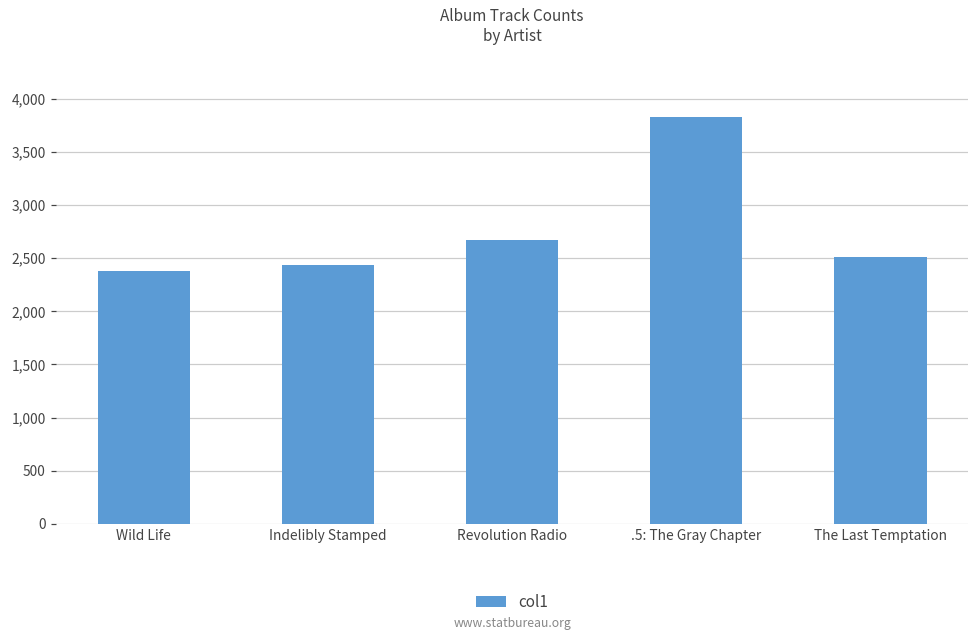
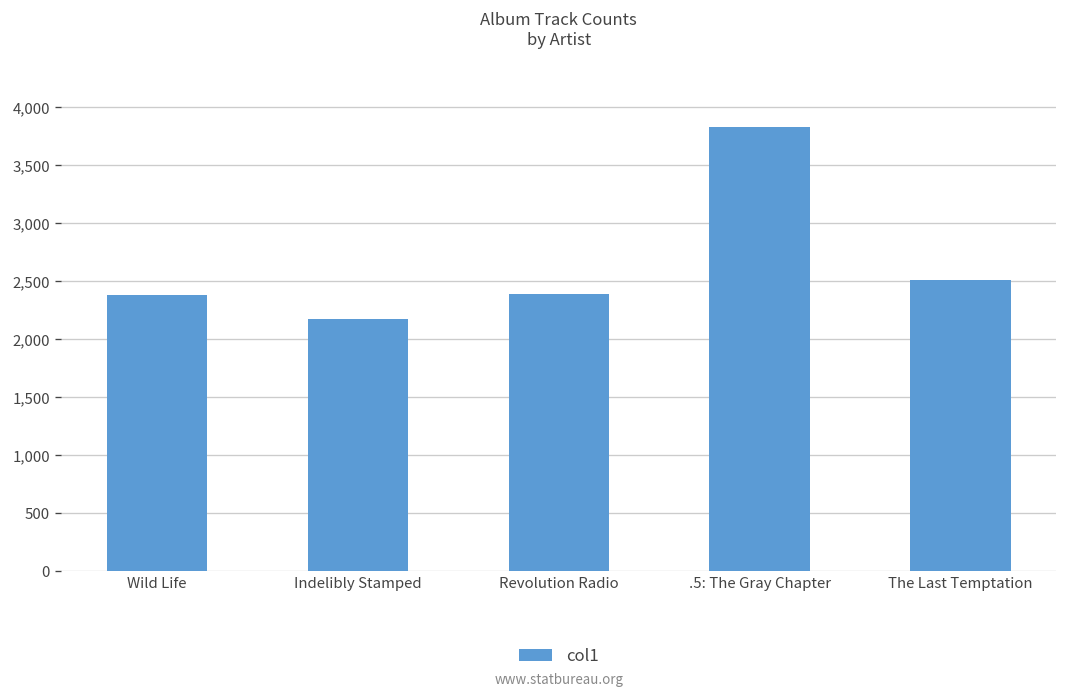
Indelibly Stamped: 2,400 -> 2,200
Revolution Radio: 2,700 -> 2,400
